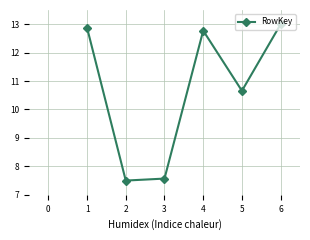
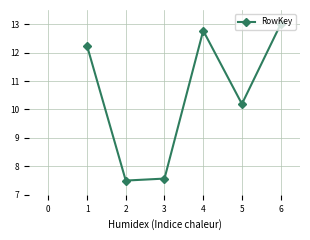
1: 12.9 -> 12.2
5: 10.7 -> 10.2
